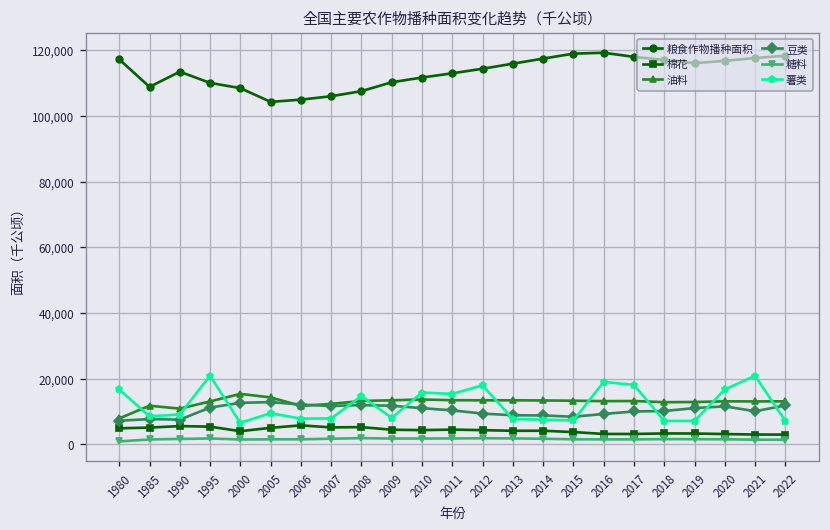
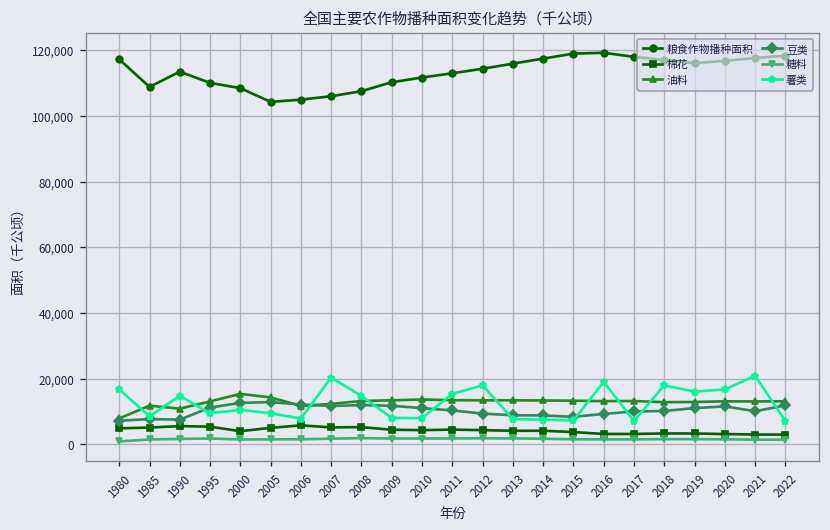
薯类, 1990: 9,000 -> 15,000
薯类, 1995: 21,000 -> 10,000
薯类, 2000: 7,000 -> 11,000
薯类, 2007: 8,000 -> 20,000
薯类, 2010: 16,000 -> 8,000
薯类, 2017: 18,000 -> 7,000
薯类, 2018: 7,000 -> 18,000
薯类, 2019: 7,000 -> 16,000
